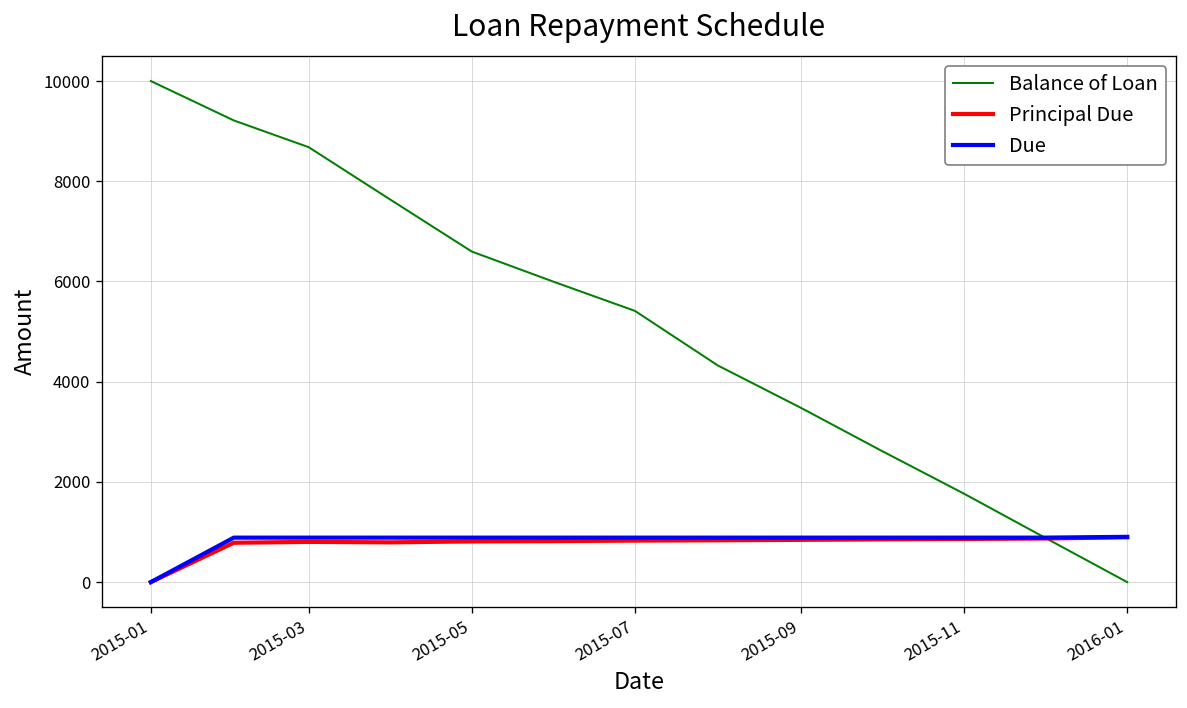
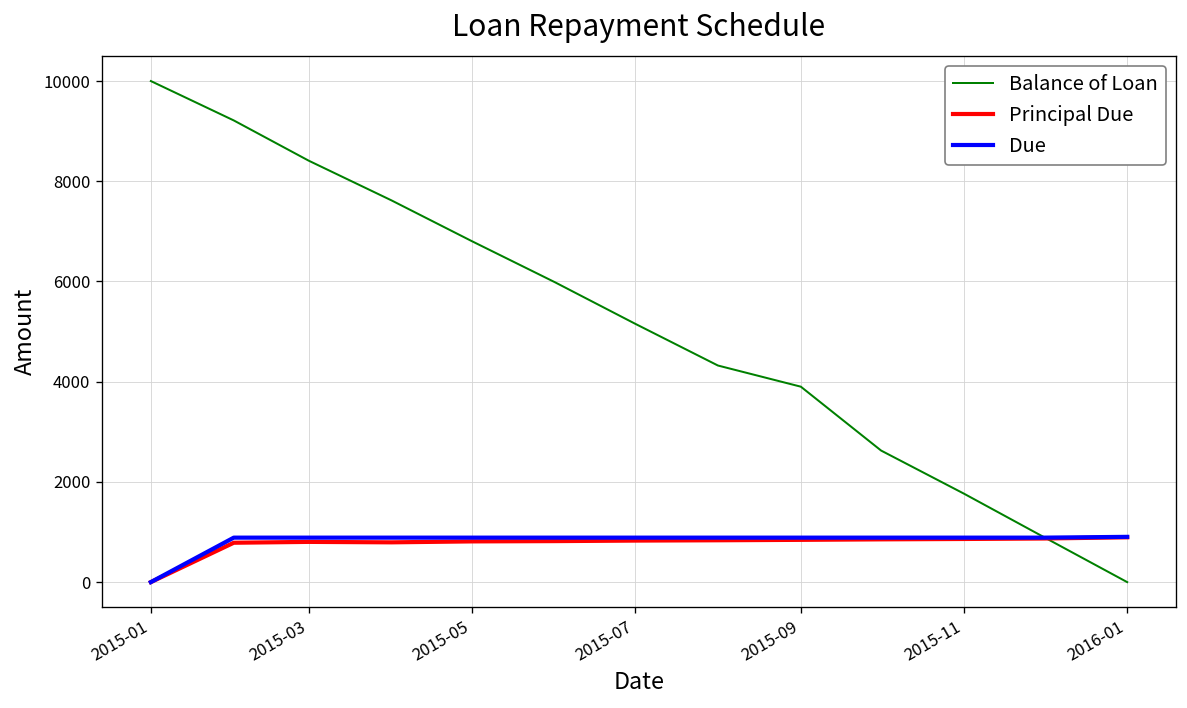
Balance of Loan, 2015-03: 8700 -> 8400
Balance of Loan, 2015-05: 6600 -> 6800
Balance of Loan, 2015-07: 5400 -> 5200
Balance of Loan, 2015-09: 3500 -> 3900
